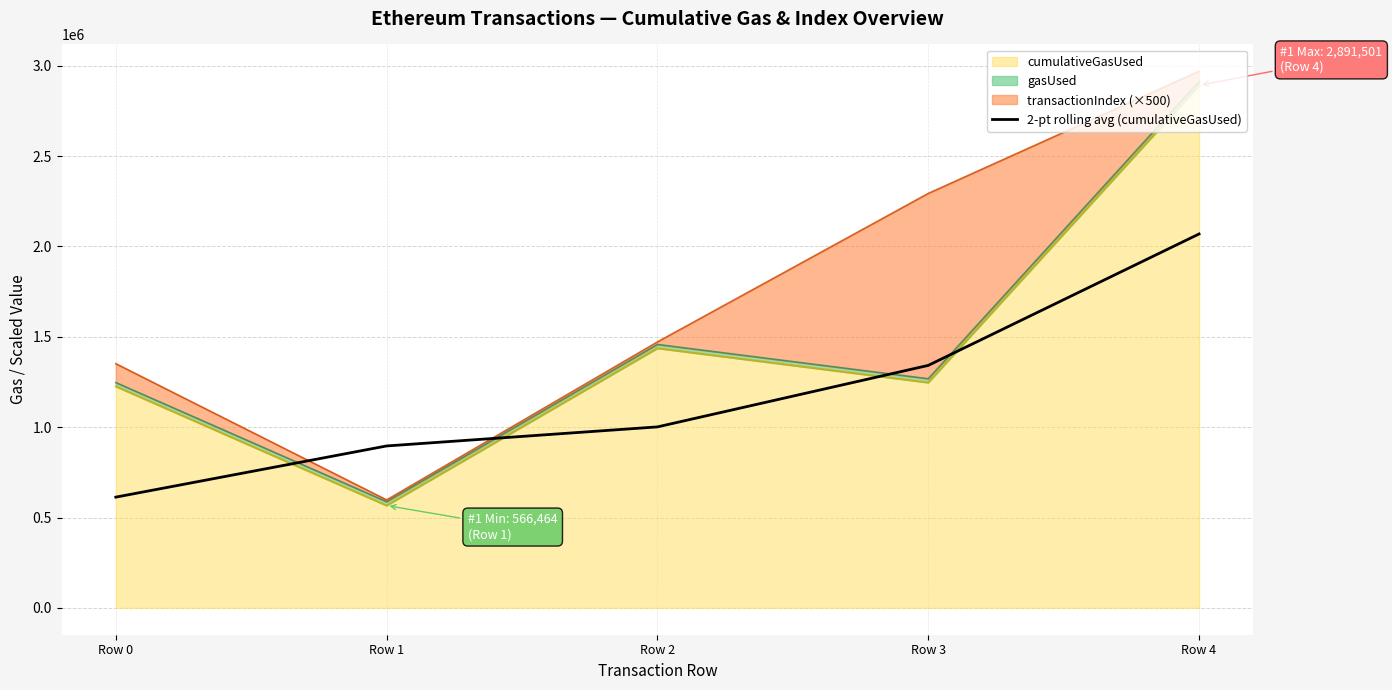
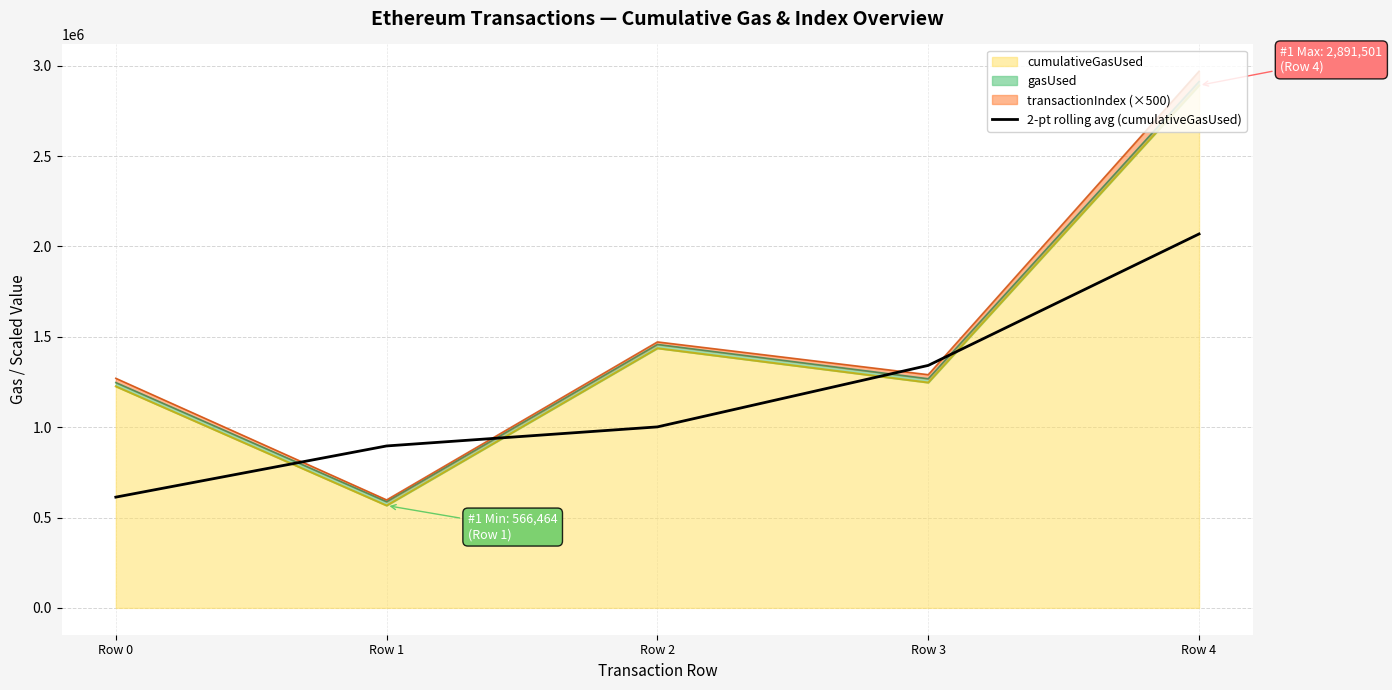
transactionIndex (×500), Row 0: 100000 -> 20000
transactionIndex (×500), Row 3: 1030000 -> 20000
